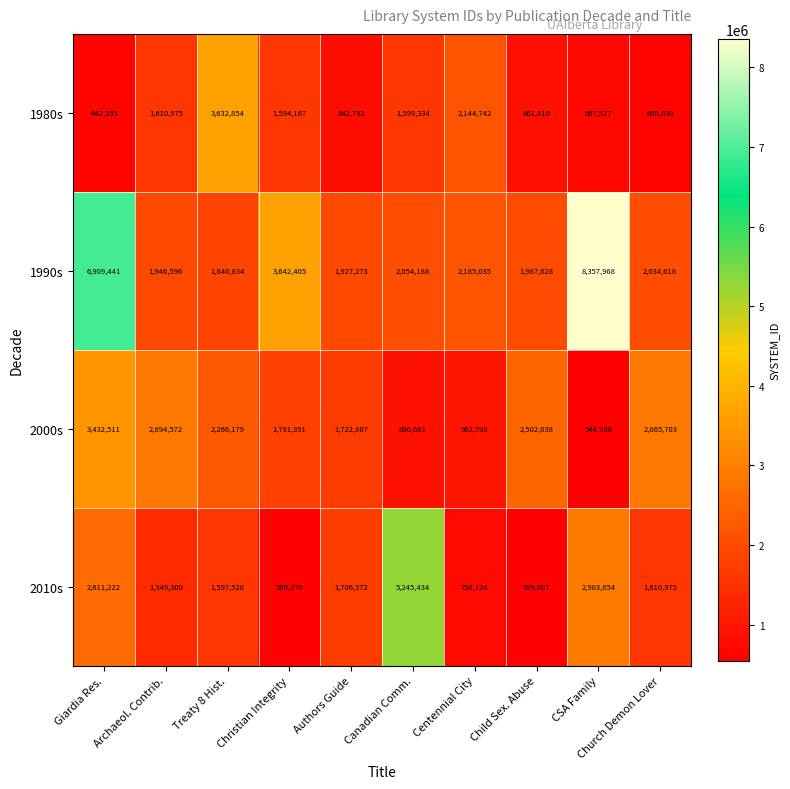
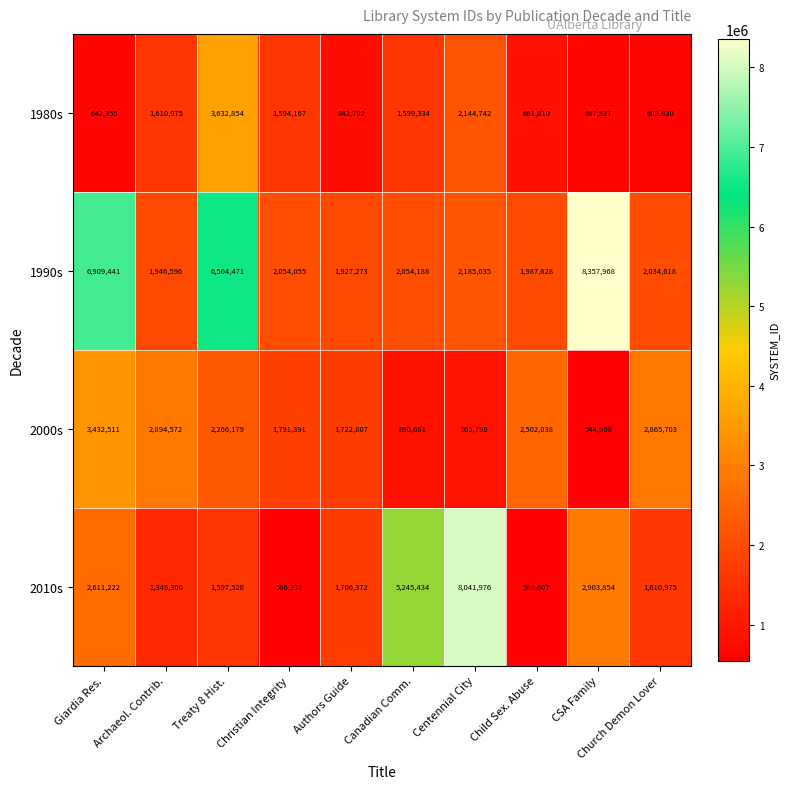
1990s, Treaty 8 Hist.: 1,840,834 -> 6,504,471
1990s, Christian Integrity: 3,642,405 -> 2,054,055
2010s, Centennial City: 758,124 -> 8,041,976
